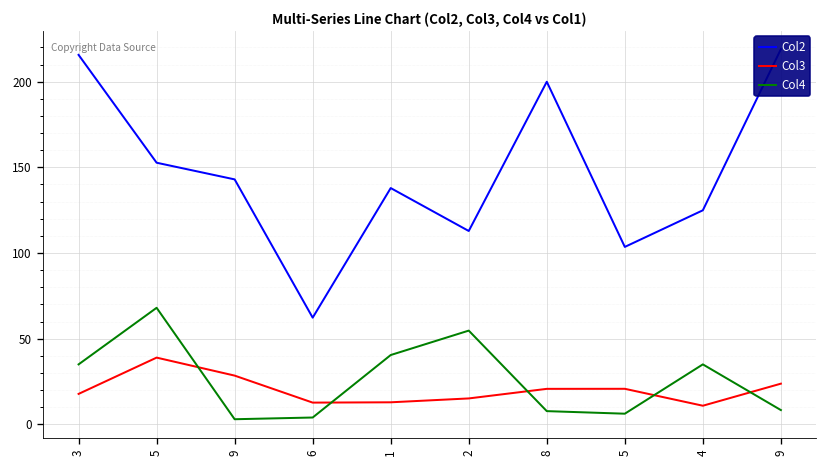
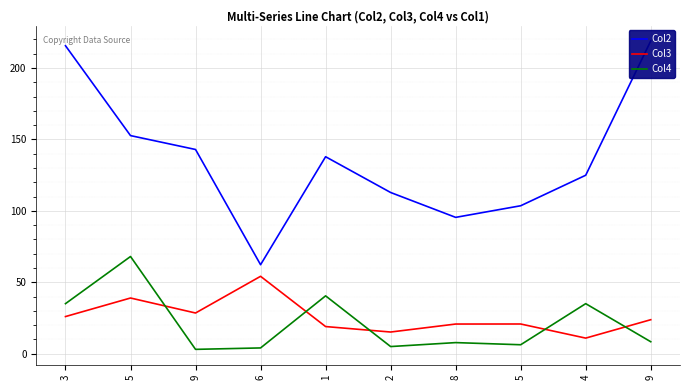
Col3, 3: 18 -> 26
Col3, 6: 13 -> 54
Col3, 1: 13 -> 19
Col4, 2: 55 -> 5
Col2, 8: 200 -> 95
